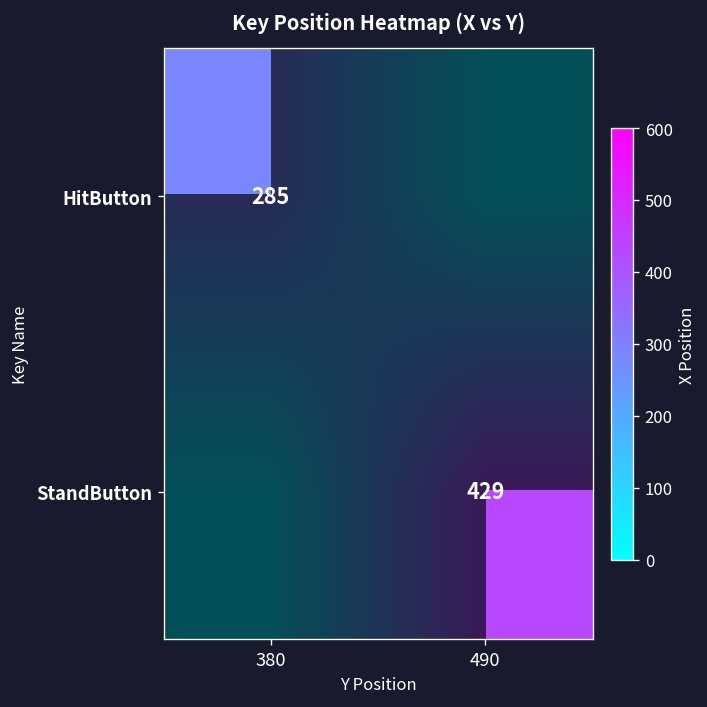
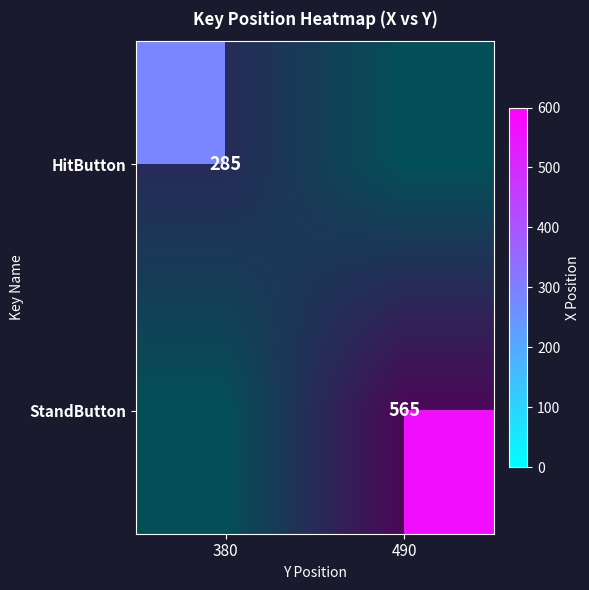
StandButton, 490: 429 -> 565
